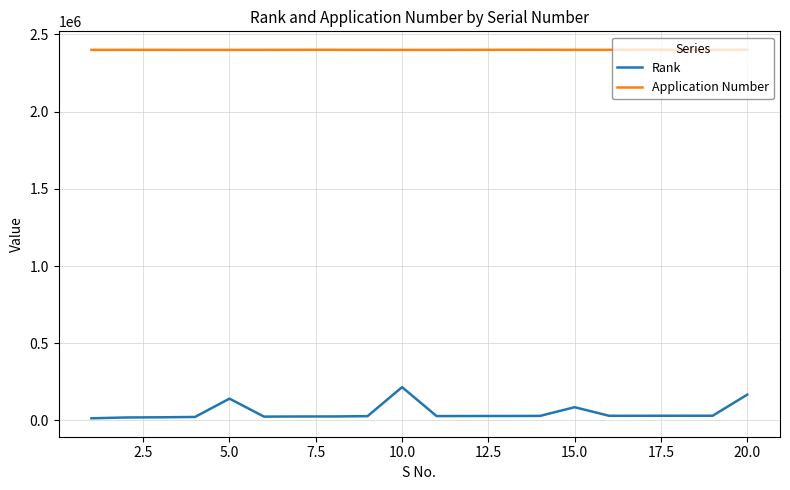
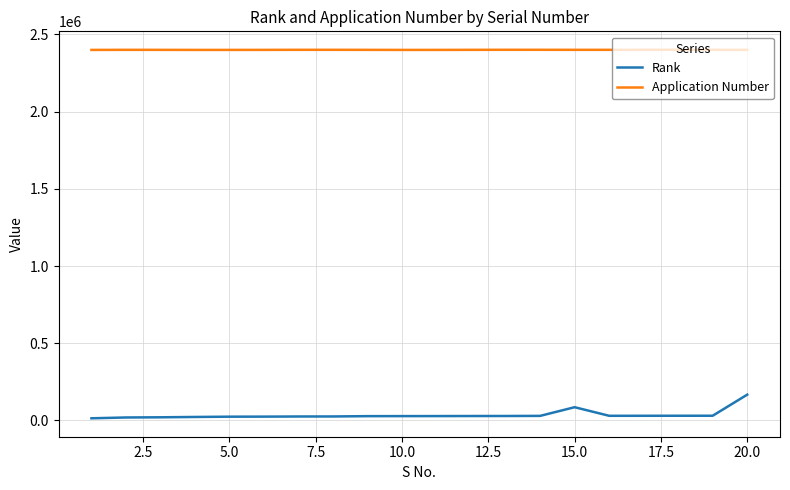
Rank, 5.0: 140000 -> 20000
Rank, 10.0: 220000 -> 30000
